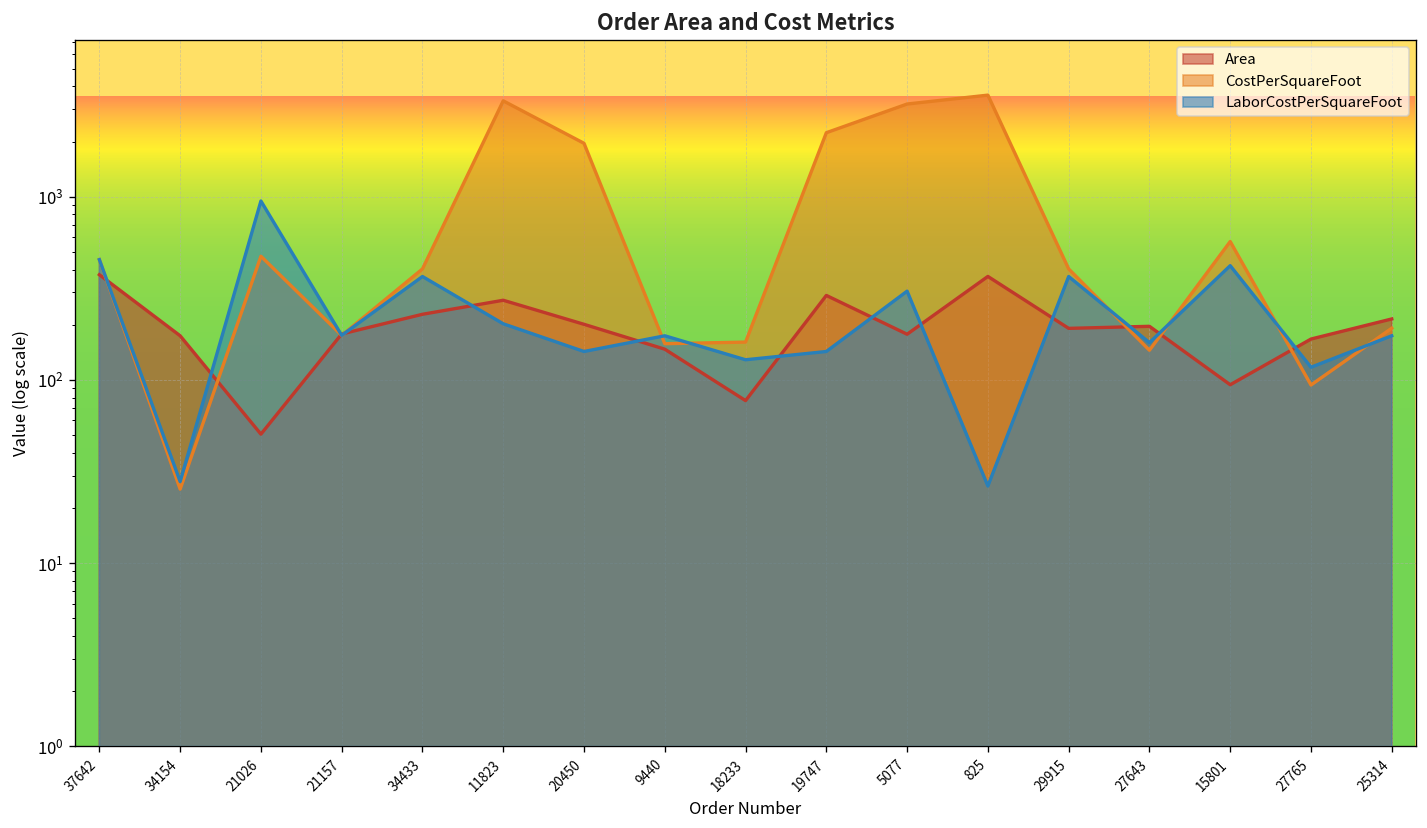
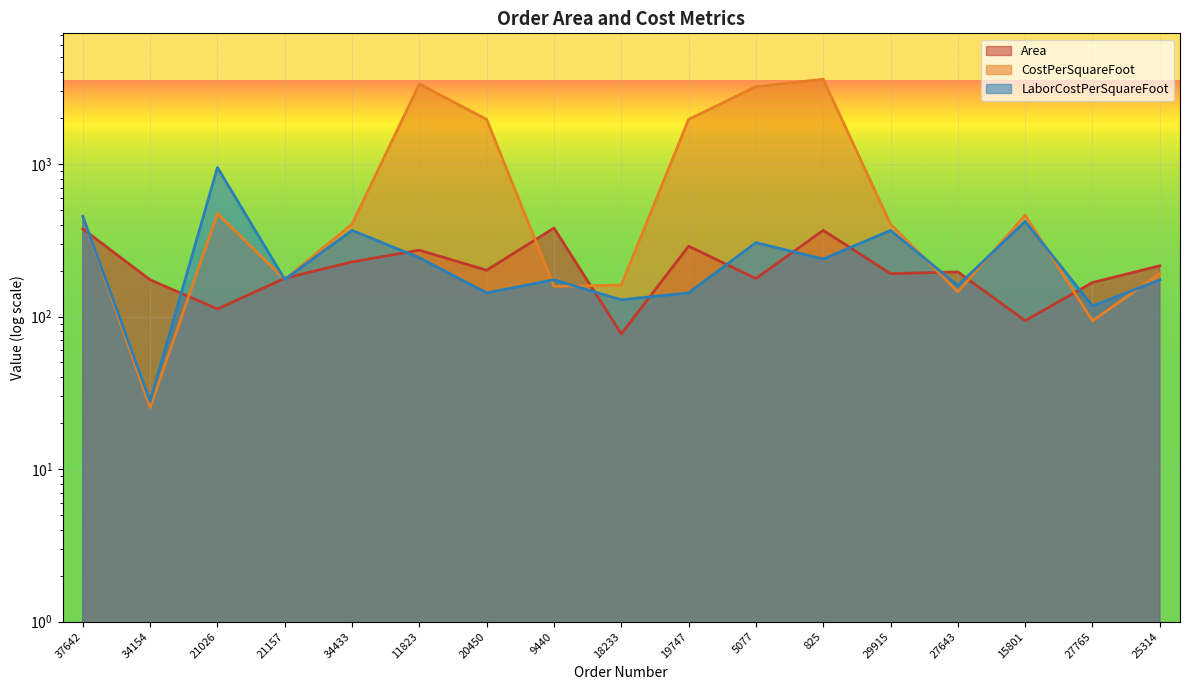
Area, 21026: 51 -> 110
LaborCostPerSquareFoot, 11823: 200 -> 240
Area, 9440: 150 -> 380
CostPerSquareFoot, 19747: 2200 -> 2000
LaborCostPerSquareFoot, 825: 26 -> 240
CostPerSquareFoot, 15801: 570 -> 460
